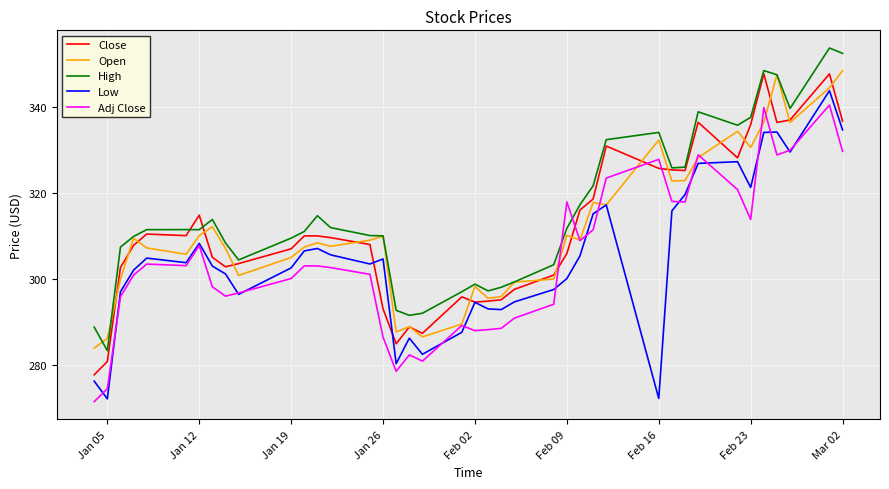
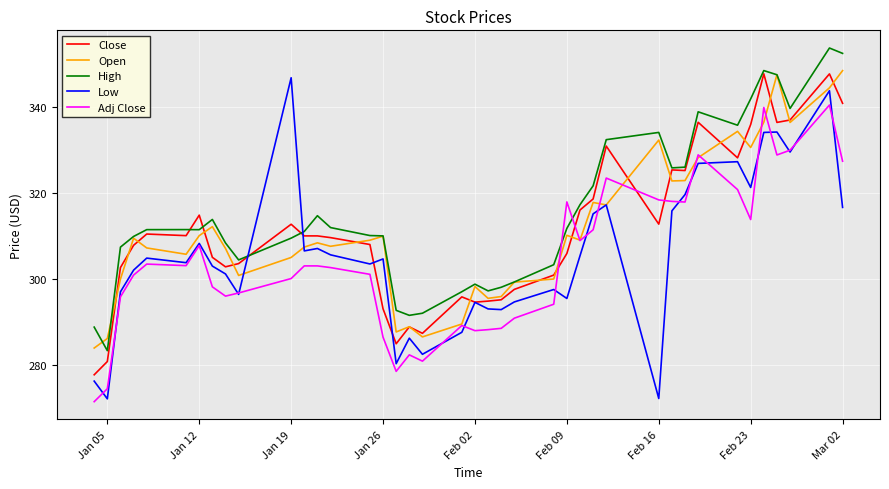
Close, Jan 19: 307 -> 313
Low, Jan 19: 303 -> 347
Low, Feb 09: 300 -> 295
Close, Feb 16: 326 -> 313
Adj Close, Feb 16: 328 -> 318
High, Feb 23: 337 -> 342
Close, Mar 02: 337 -> 341
Low, Mar 02: 335 -> 317
Adj Close, Mar 02: 330 -> 327
